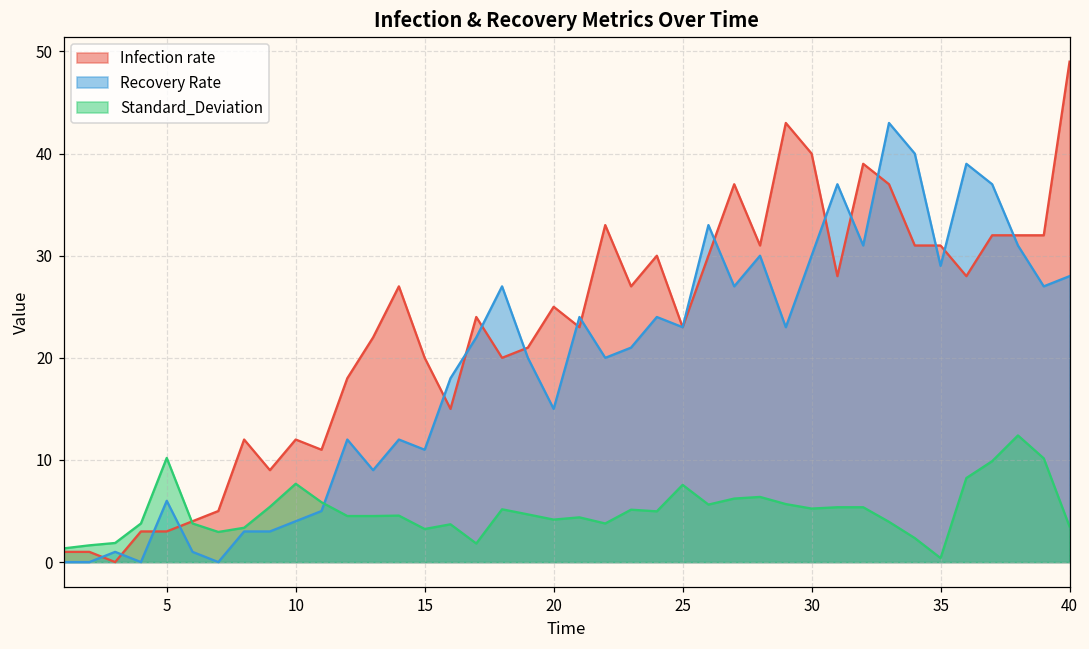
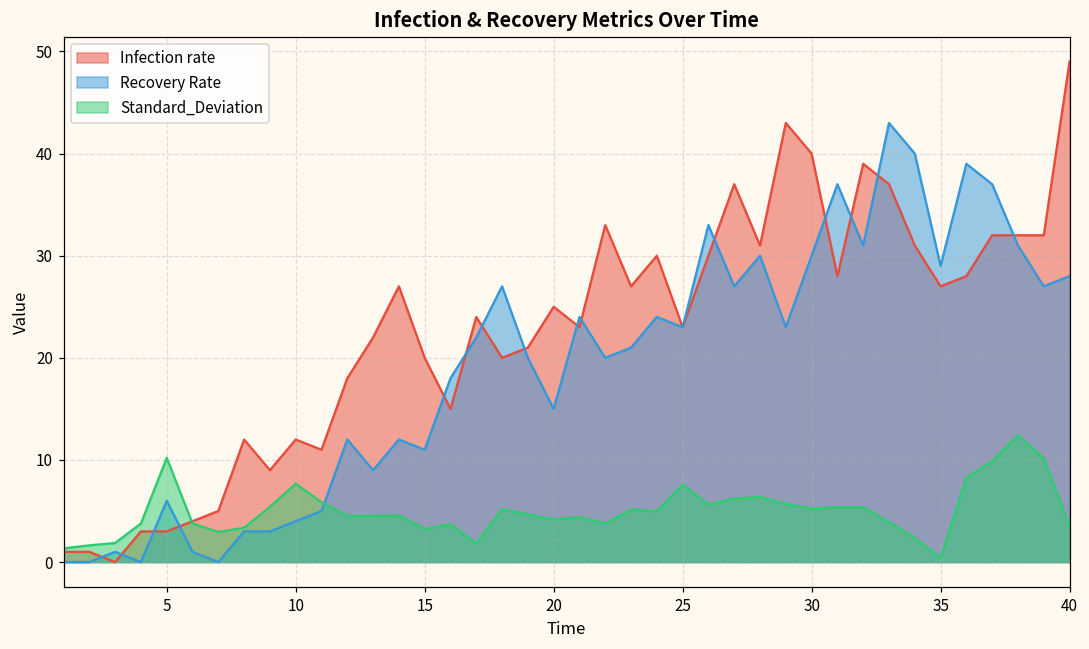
Infection rate, 35: 31 -> 27
